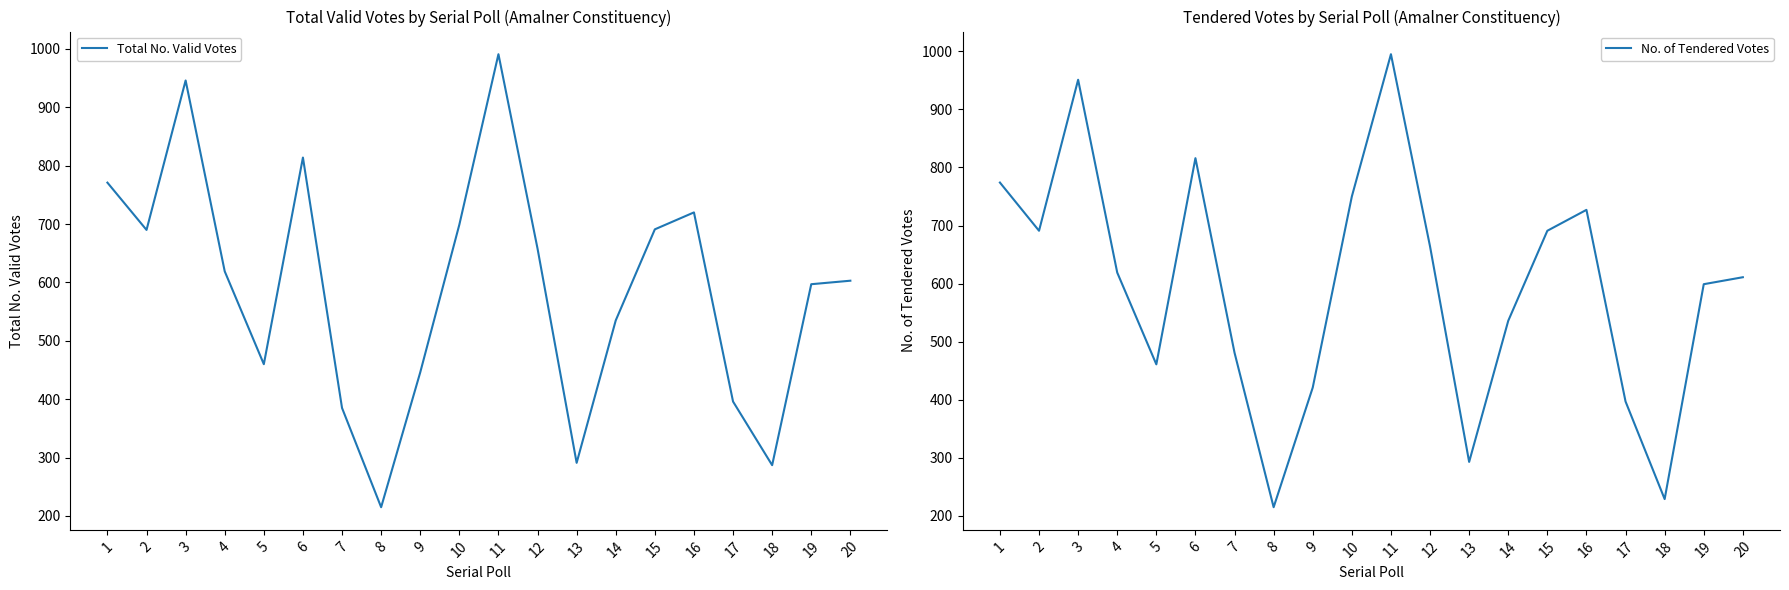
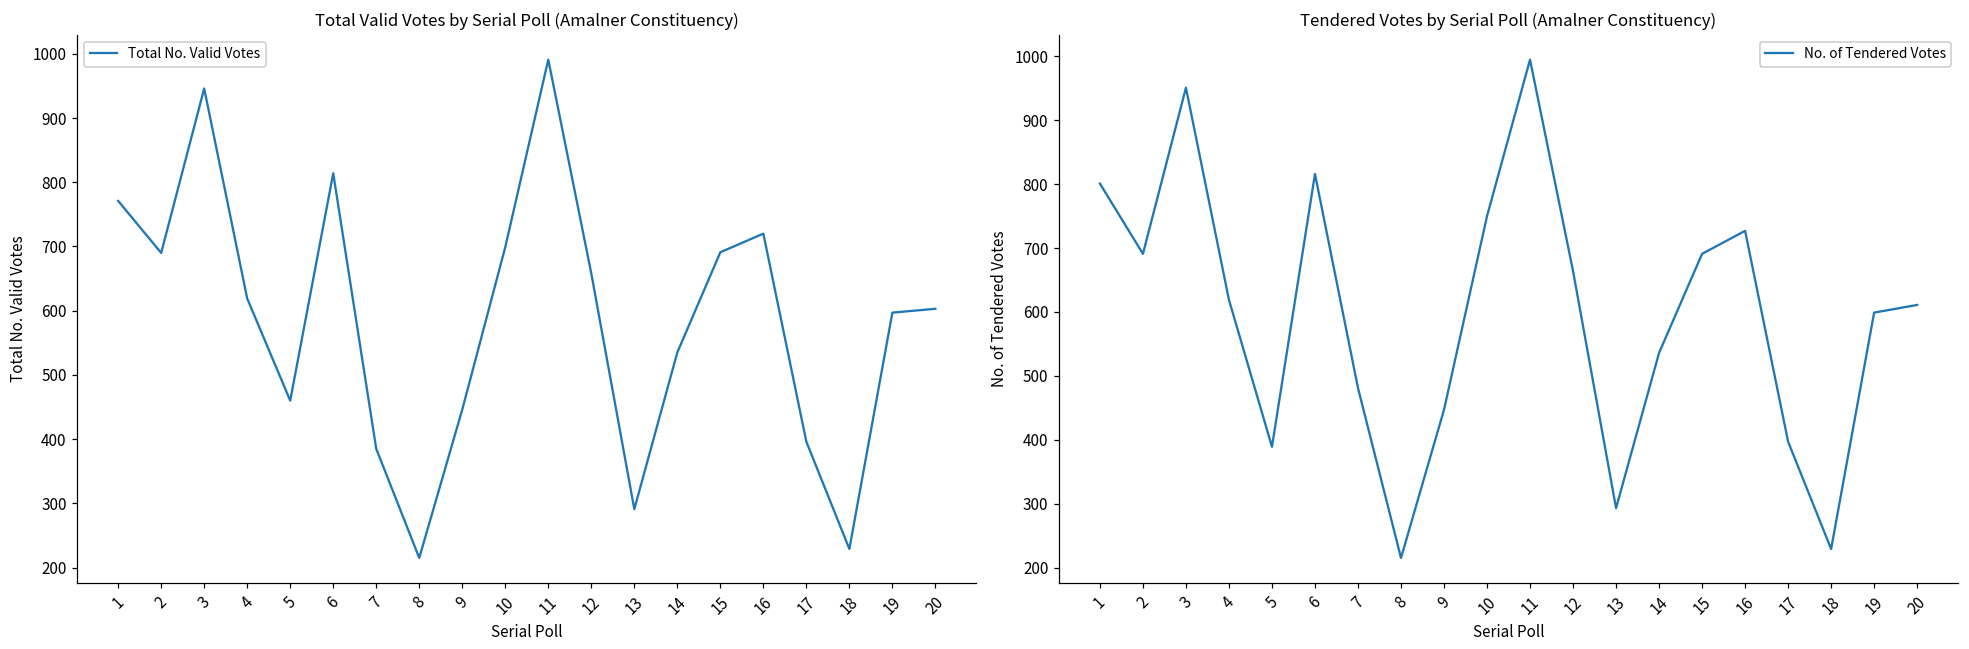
Total Valid Votes by Serial Poll (Amalner Constituency), 18: 290 -> 230
Tendered Votes by Serial Poll (Amalner Constituency), 1: 770 -> 800
Tendered Votes by Serial Poll (Amalner Constituency), 5: 460 -> 390
Tendered Votes by Serial Poll (Amalner Constituency), 9: 420 -> 450
